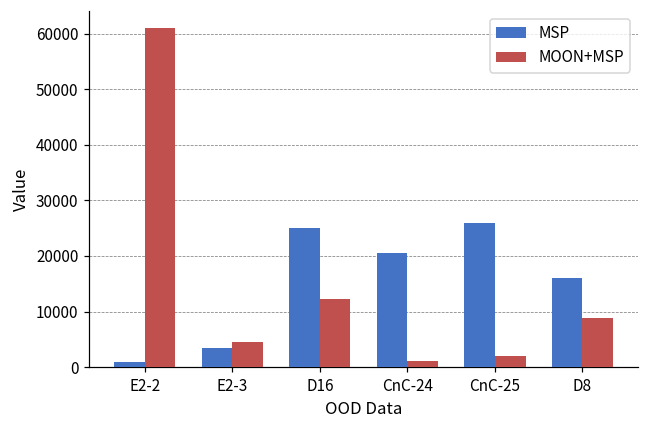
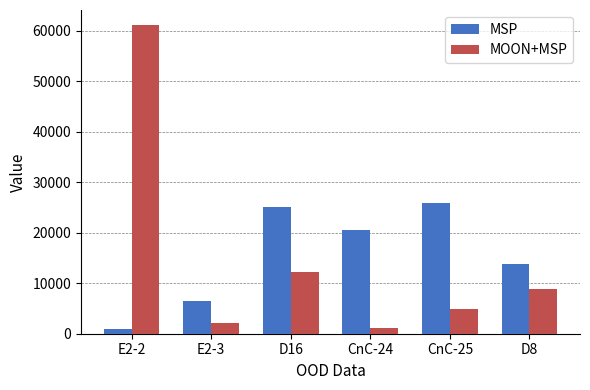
MSP, E2-3: 3000 -> 6000
MOON+MSP, E2-3: 5000 -> 2000
MOON+MSP, CnC-25: 2000 -> 5000
MSP, D8: 16000 -> 14000
